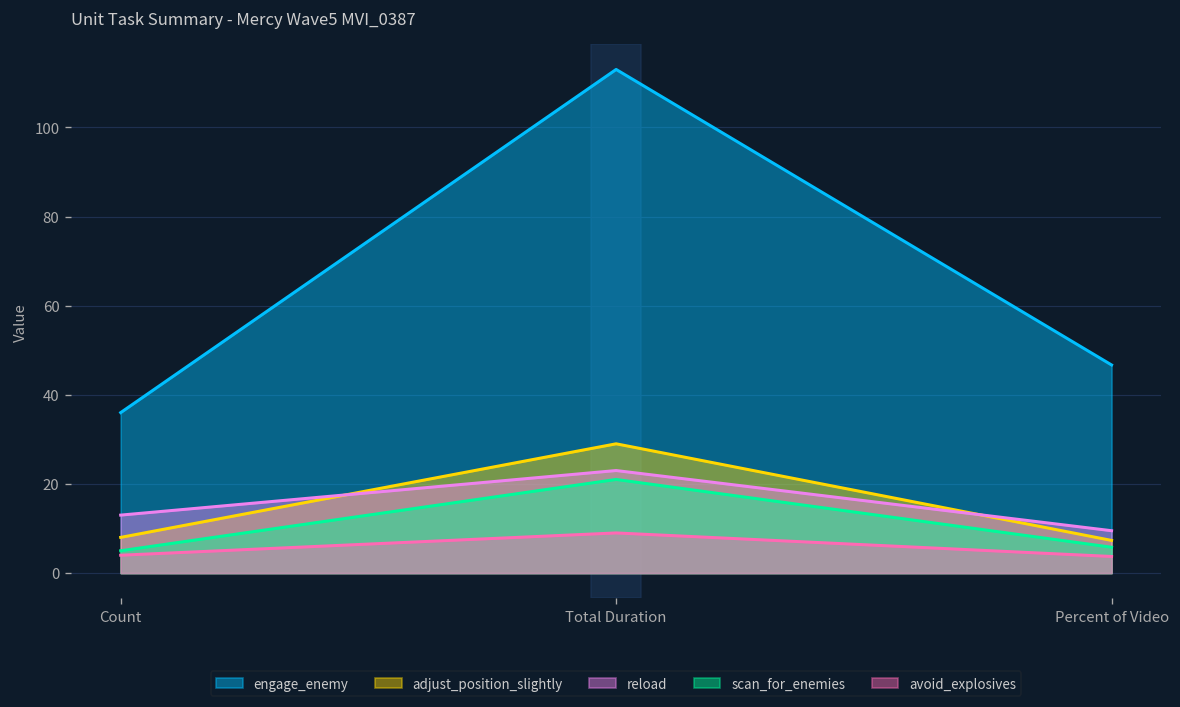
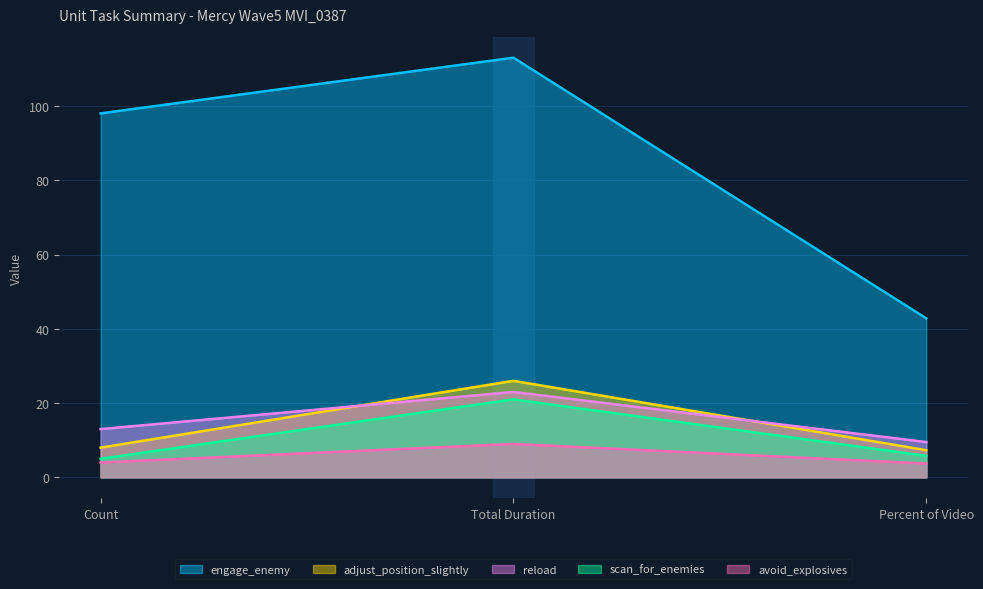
engage_enemy, Count: 36 -> 98
adjust_position_slightly, Total Duration: 29 -> 26
engage_enemy, Percent of Video: 47 -> 43
